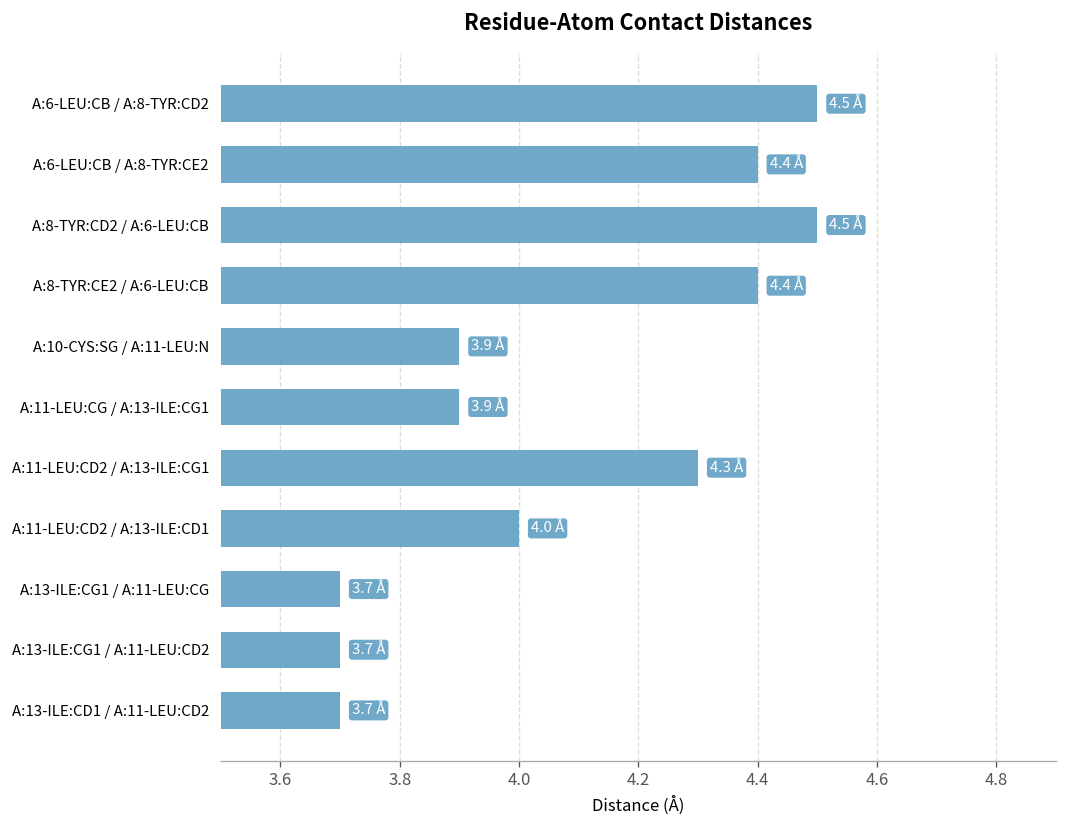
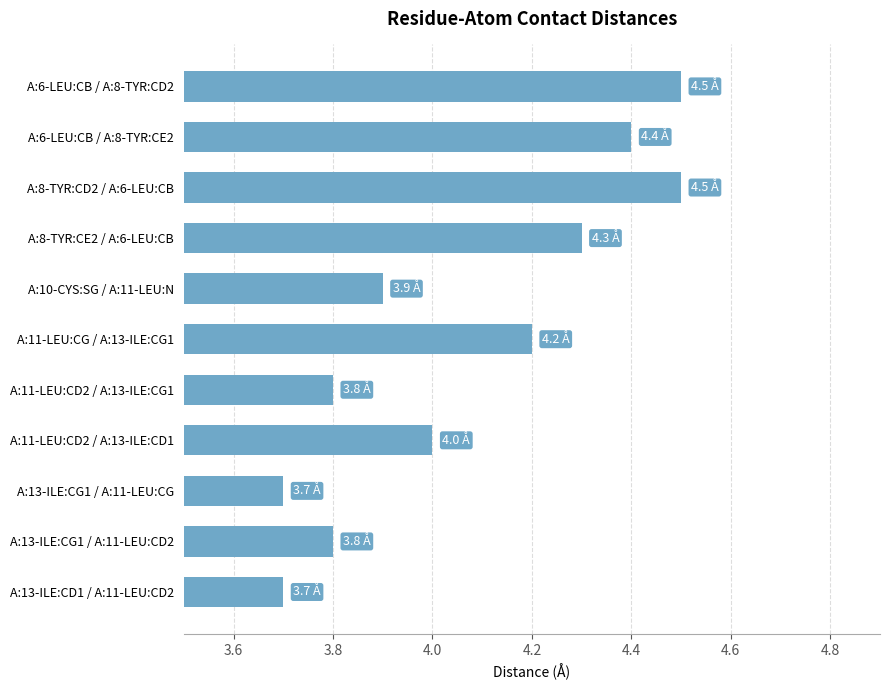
A:8-TYR:CE2 / A:6-LEU:CB: 4.4 -> 4.3
A:11-LEU:CG / A:13-ILE:CG1: 3.9 -> 4.2
A:11-LEU:CD2 / A:13-ILE:CG1: 4.3 -> 3.8
A:13-ILE:CG1 / A:11-LEU:CD2: 3.7 -> 3.8
